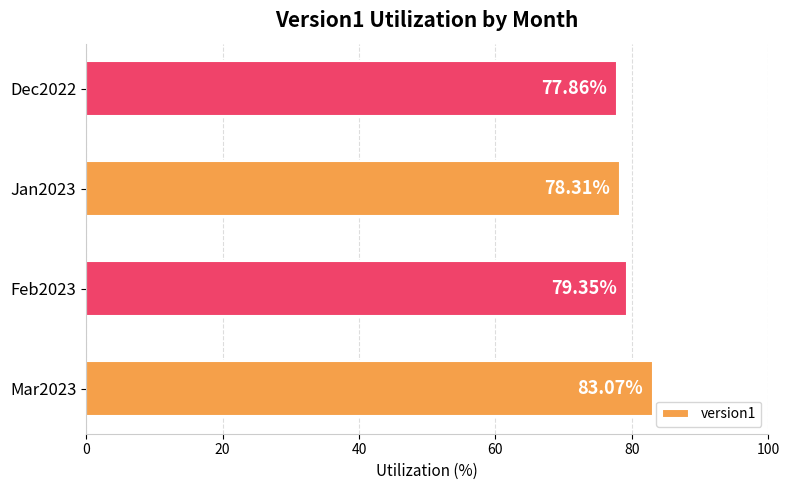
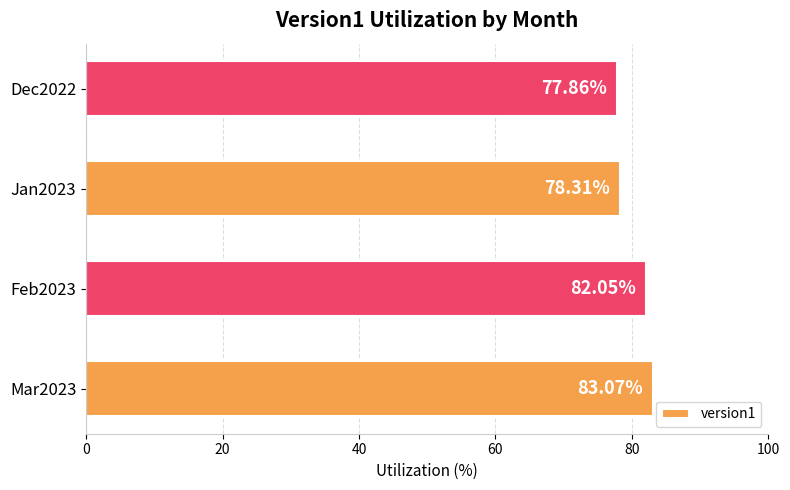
Feb2023: 79.35% -> 82.05%
